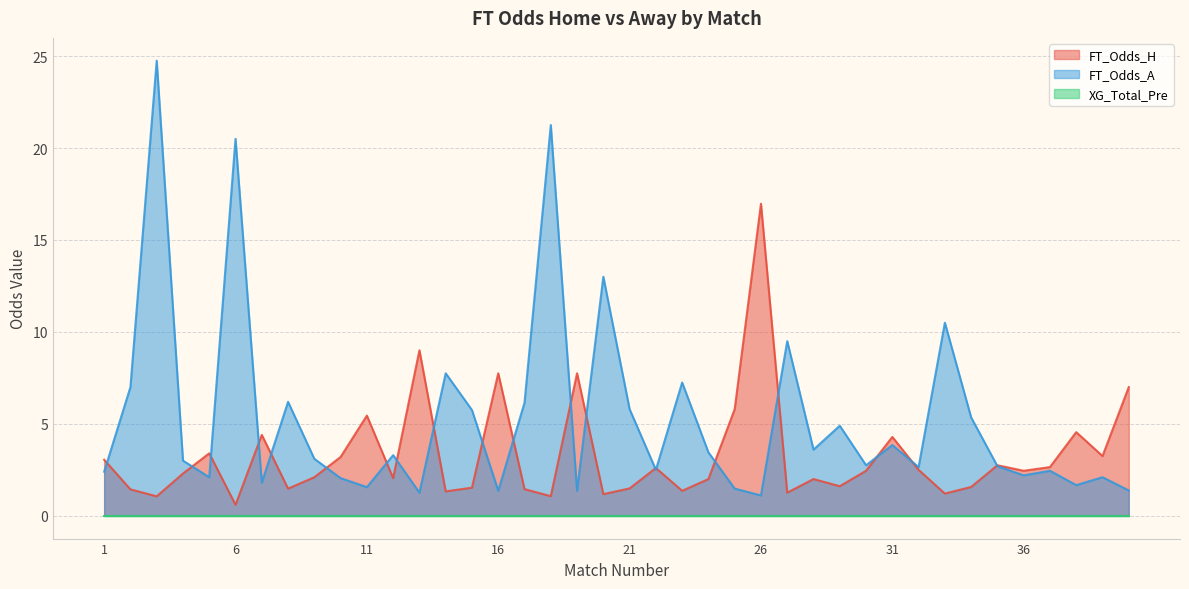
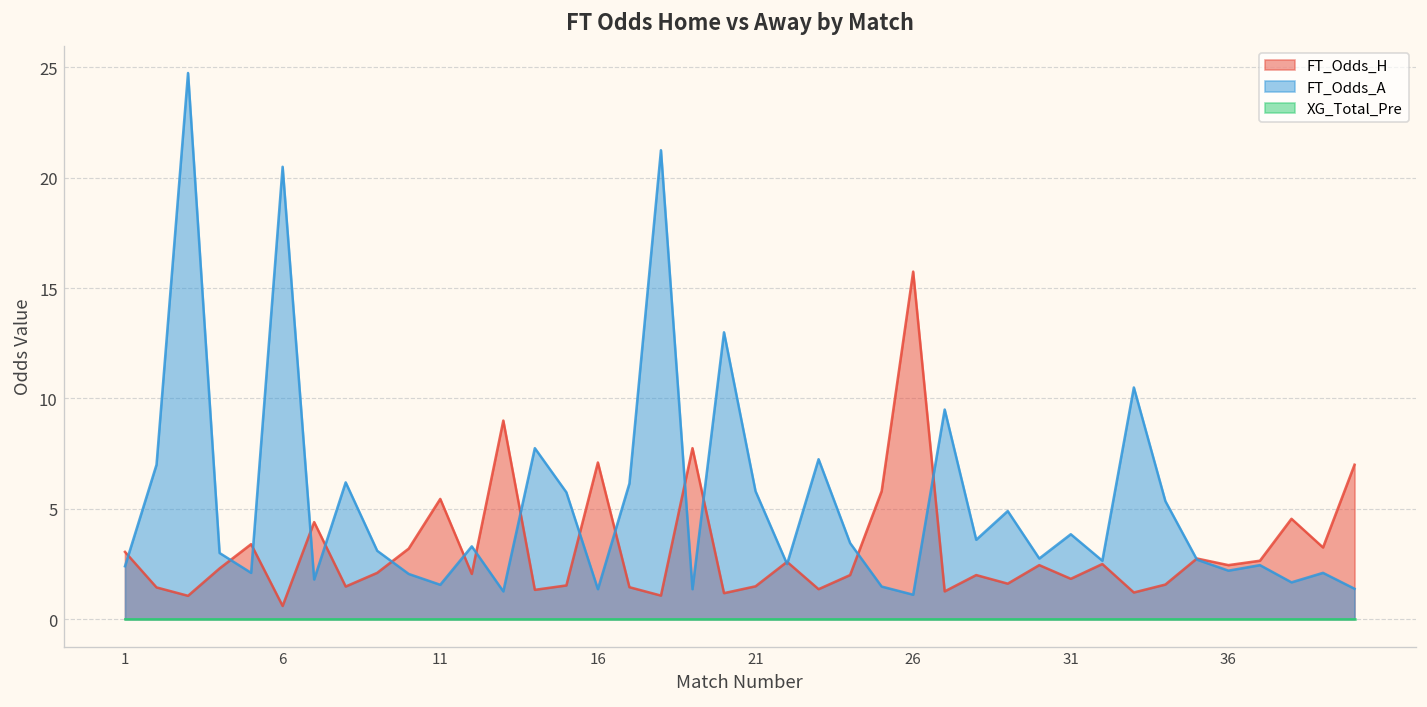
FT_Odds_H, 16: 7.8 -> 7.1
FT_Odds_H, 26: 17.0 -> 15.8
FT_Odds_H, 31: 4.3 -> 1.8
